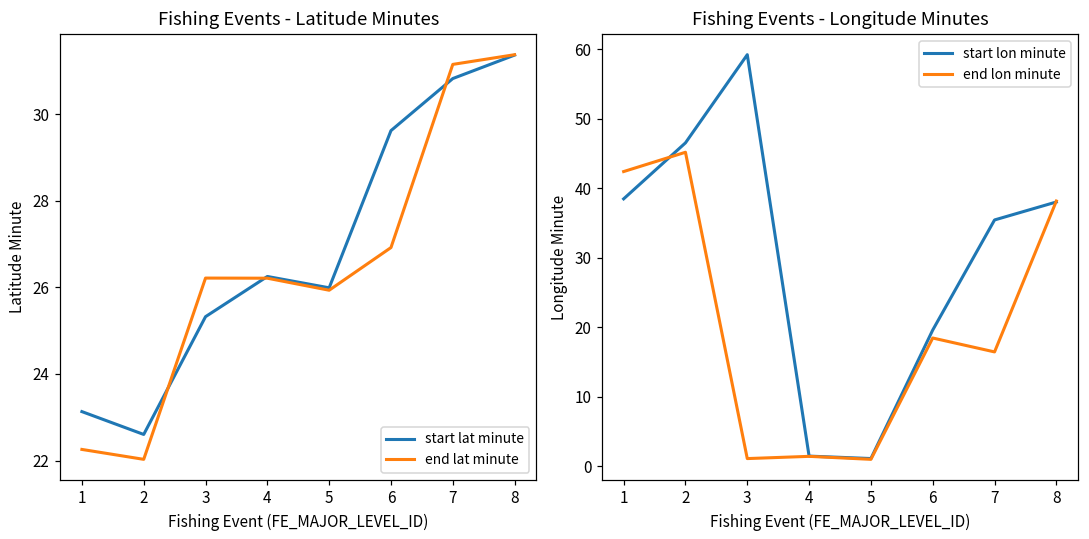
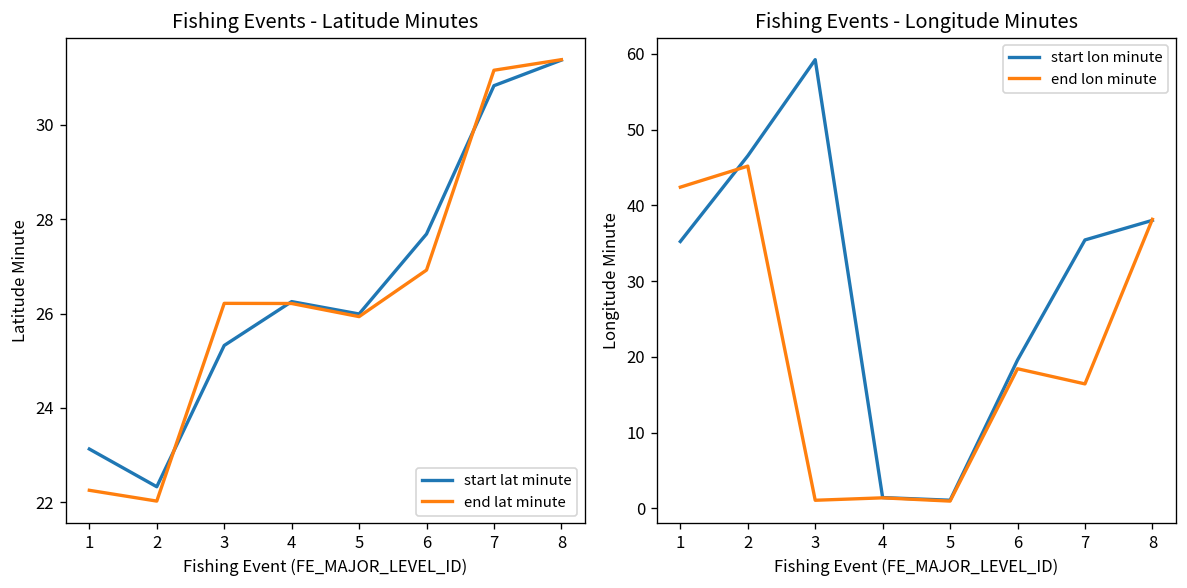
Fishing Events - Latitude Minutes, start lat minute, 2: 22.6 -> 22.3
Fishing Events - Latitude Minutes, start lat minute, 6: 29.6 -> 27.7
Fishing Events - Longitude Minutes, start lon minute, 1: 38 -> 35
